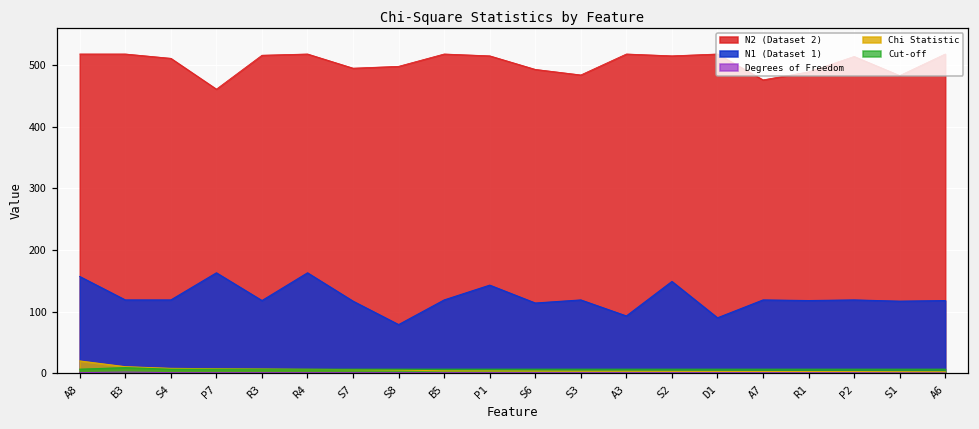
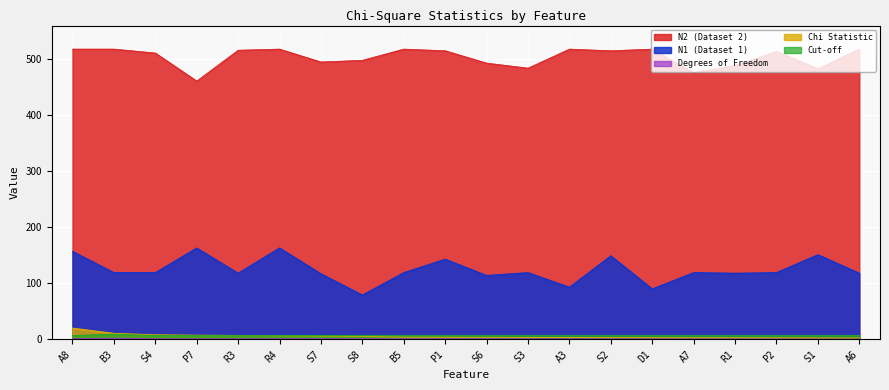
N1 (Dataset 1), S1: 120 -> 150
